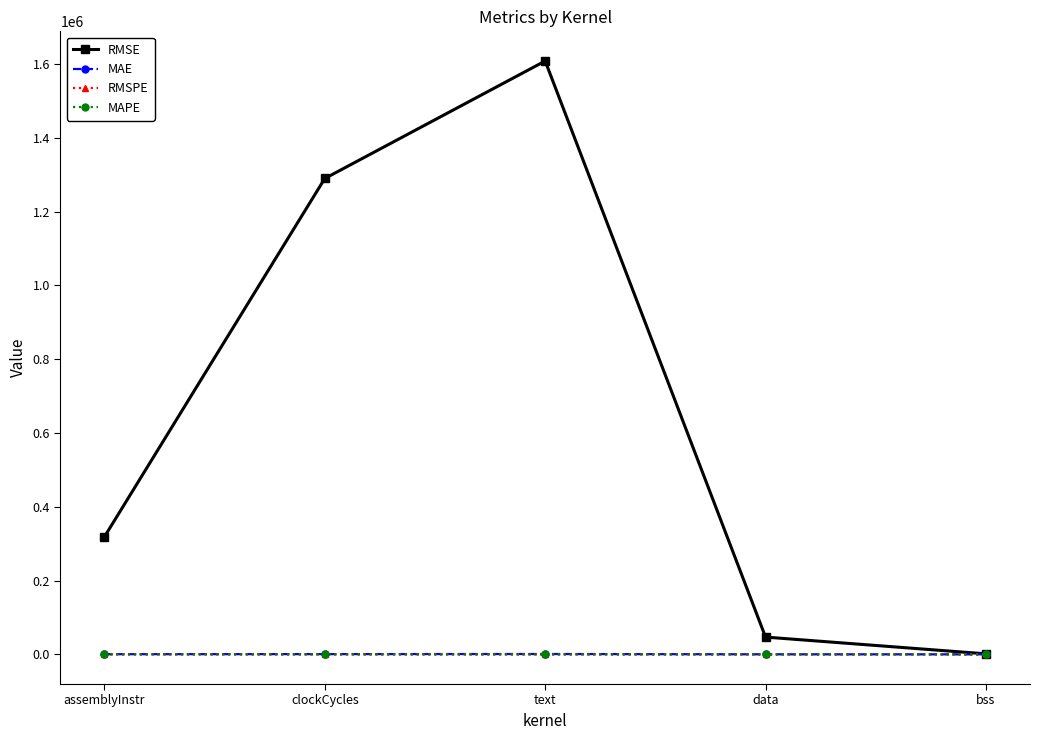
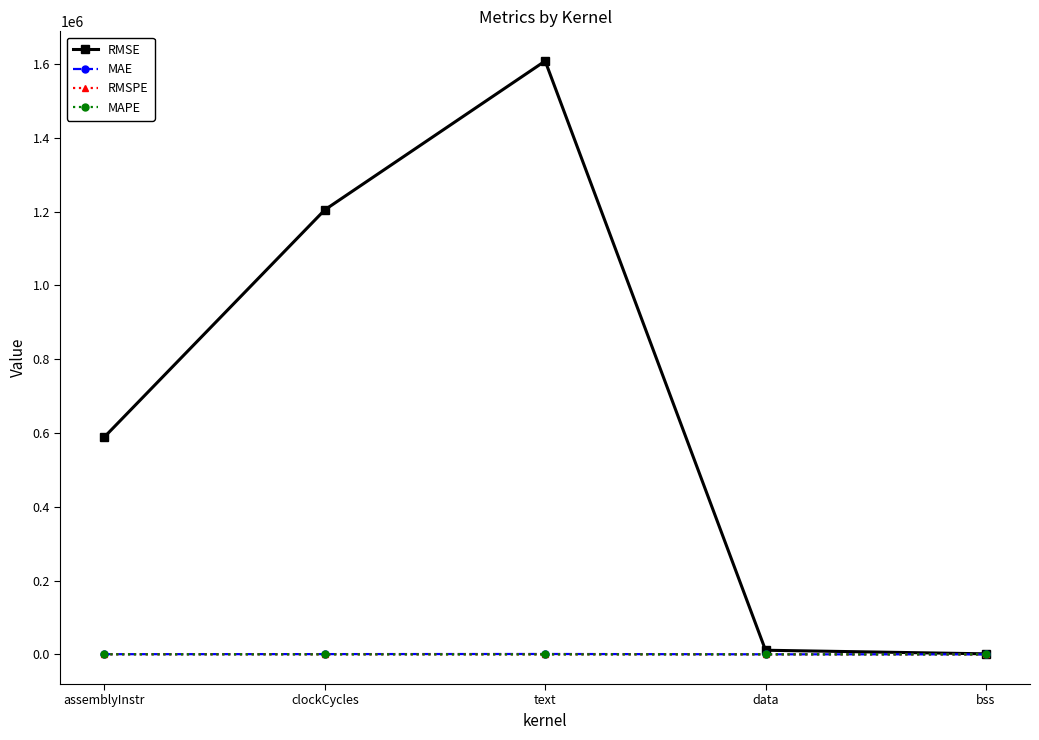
RMSE, assemblyInstr: 320000 -> 590000
RMSE, clockCycles: 1290000 -> 1200000
RMSE, data: 50000 -> 10000
